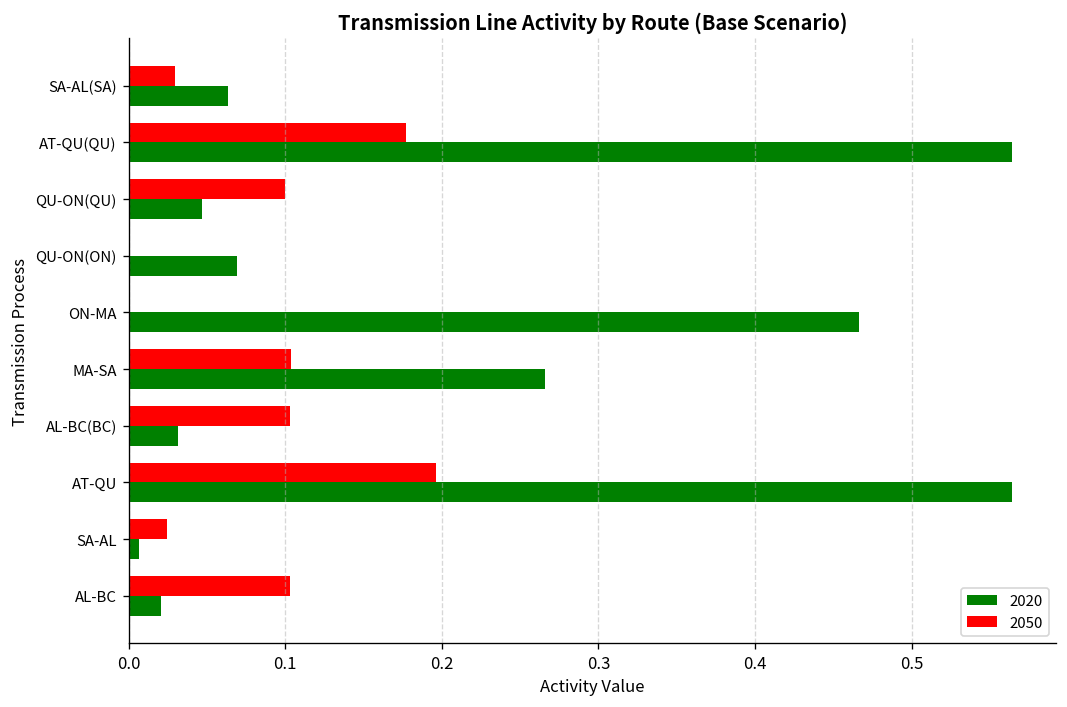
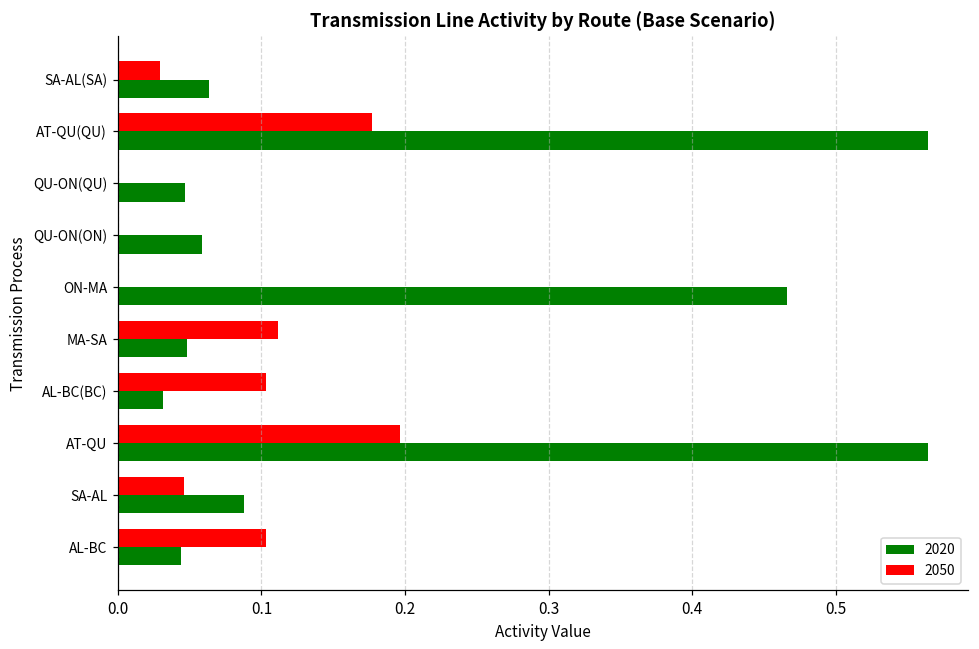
2050, QU-ON(QU): 0.1 -> 0.0
2020, QU-ON(ON): 0.069 -> 0.059
2050, MA-SA: 0.104 -> 0.112
2020, MA-SA: 0.266 -> 0.048
2050, SA-AL: 0.025 -> 0.046
2020, SA-AL: 0.006 -> 0.088
2020, AL-BC: 0.020 -> 0.044
